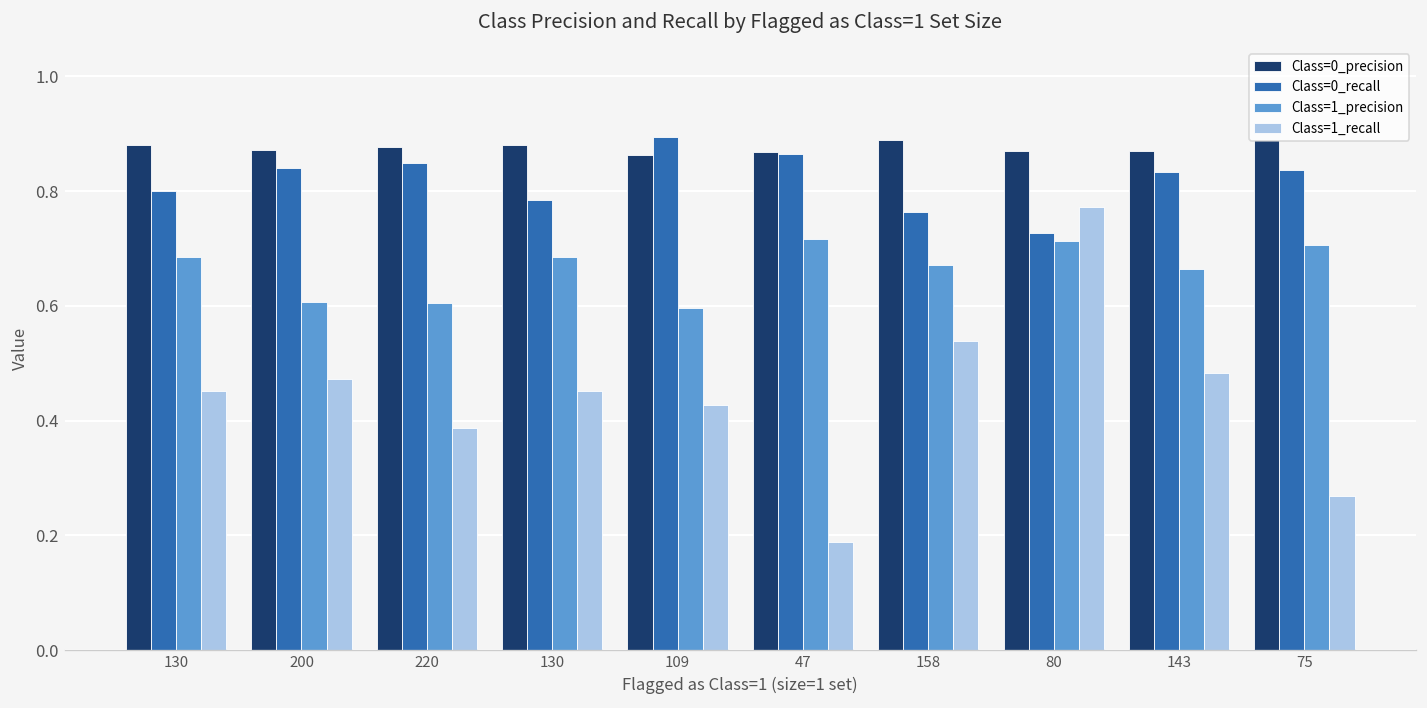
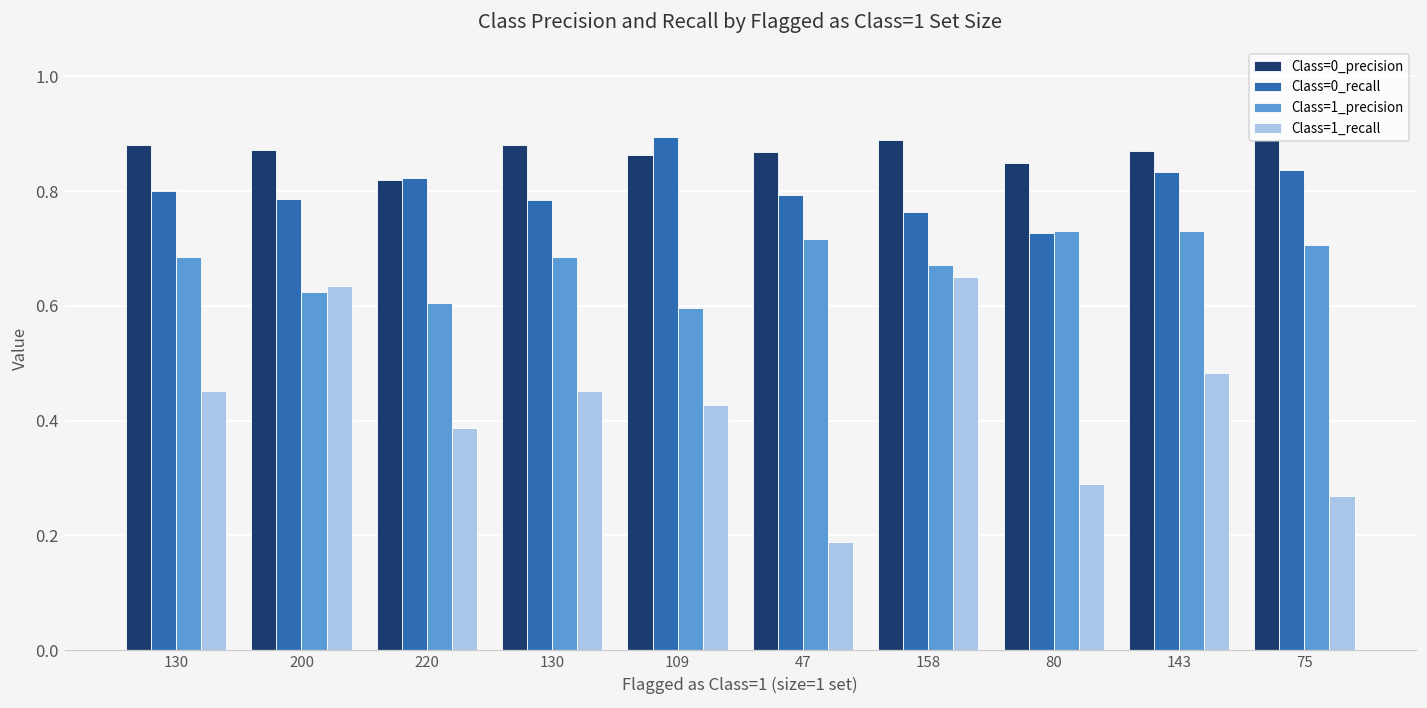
Class=0_recall, 200: 0.84 -> 0.79
Class=1_precision, 200: 0.61 -> 0.63
Class=1_recall, 200: 0.47 -> 0.63
Class=0_precision, 220: 0.88 -> 0.82
Class=0_recall, 220: 0.85 -> 0.82
Class=0_recall, 47: 0.86 -> 0.79
Class=1_recall, 158: 0.54 -> 0.65
Class=0_precision, 80: 0.87 -> 0.85
Class=1_precision, 80: 0.71 -> 0.73
Class=1_recall, 80: 0.77 -> 0.29
Class=1_precision, 143: 0.66 -> 0.73
